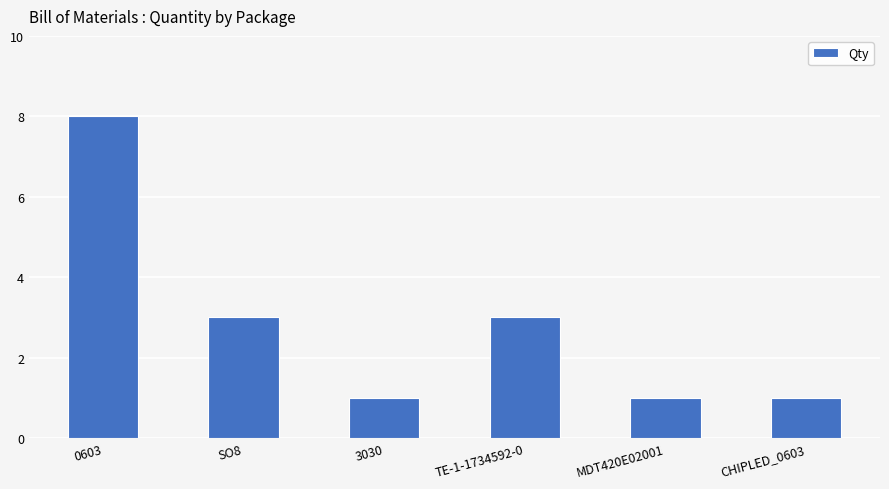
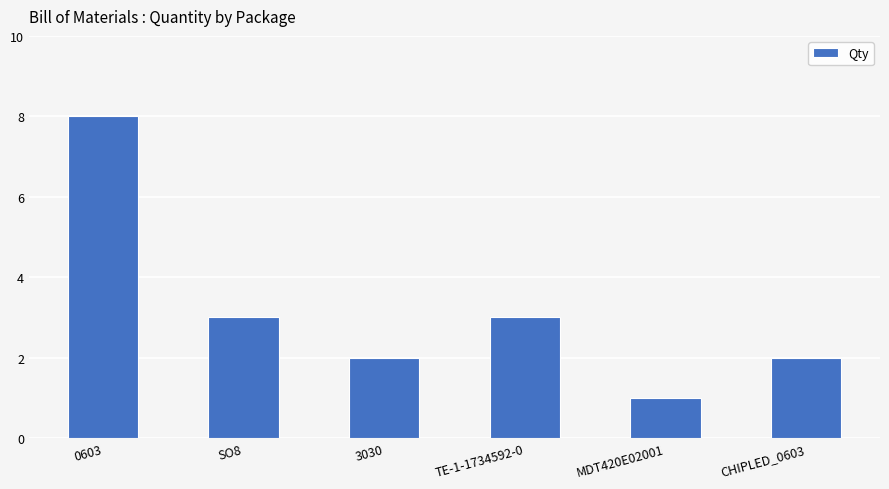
3030: 1 -> 2
CHIPLED_0603: 1 -> 2
